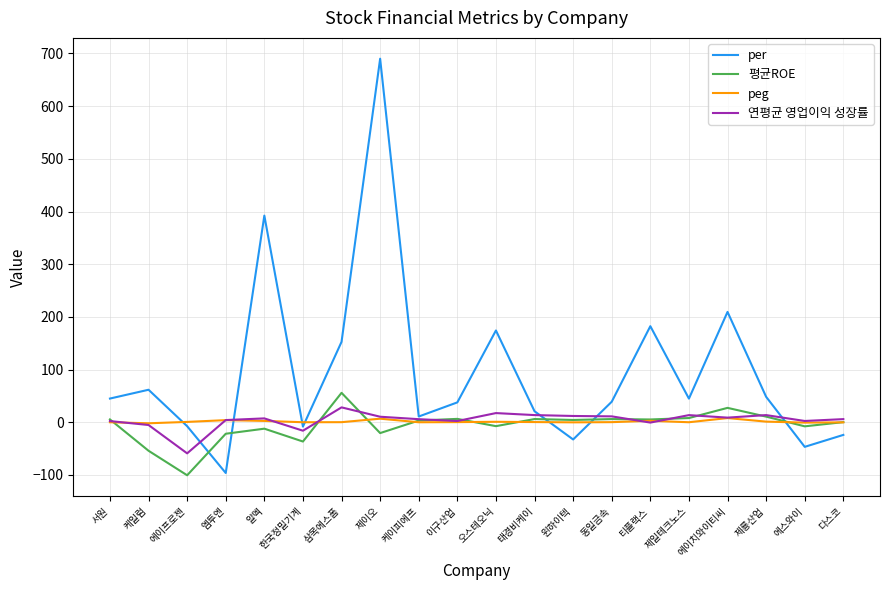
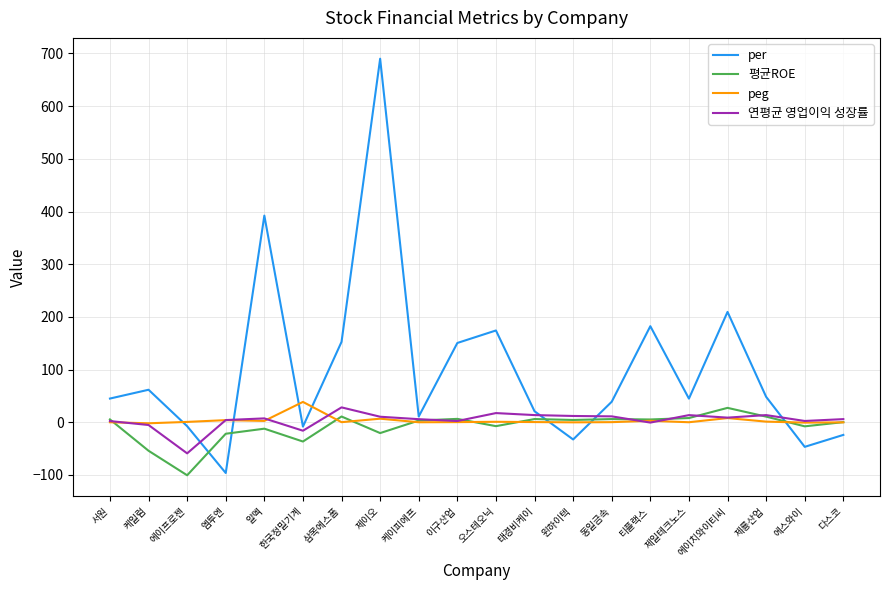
peg, 한국정밀기계: 0 -> 40
평균ROE, 삼목에스폼: 60 -> 10
per, 이구산업: 40 -> 150
